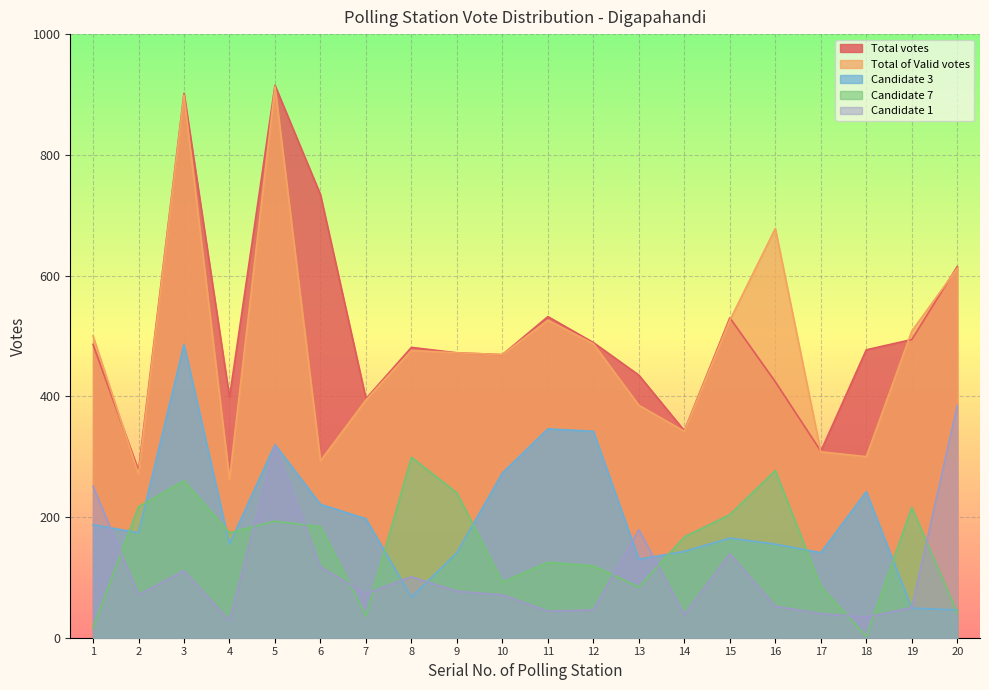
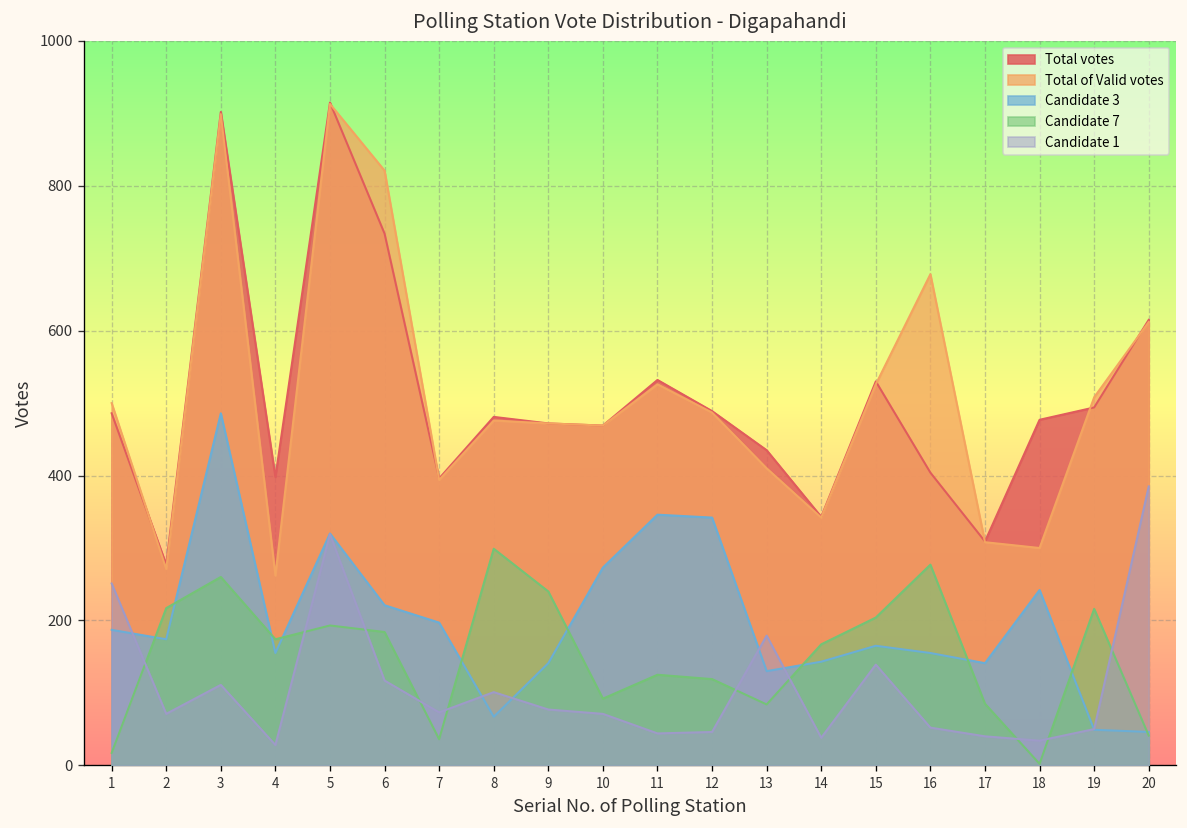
Total of Valid votes, 6: 290 -> 820
Total of Valid votes, 13: 390 -> 410
Total votes, 16: 420 -> 400
